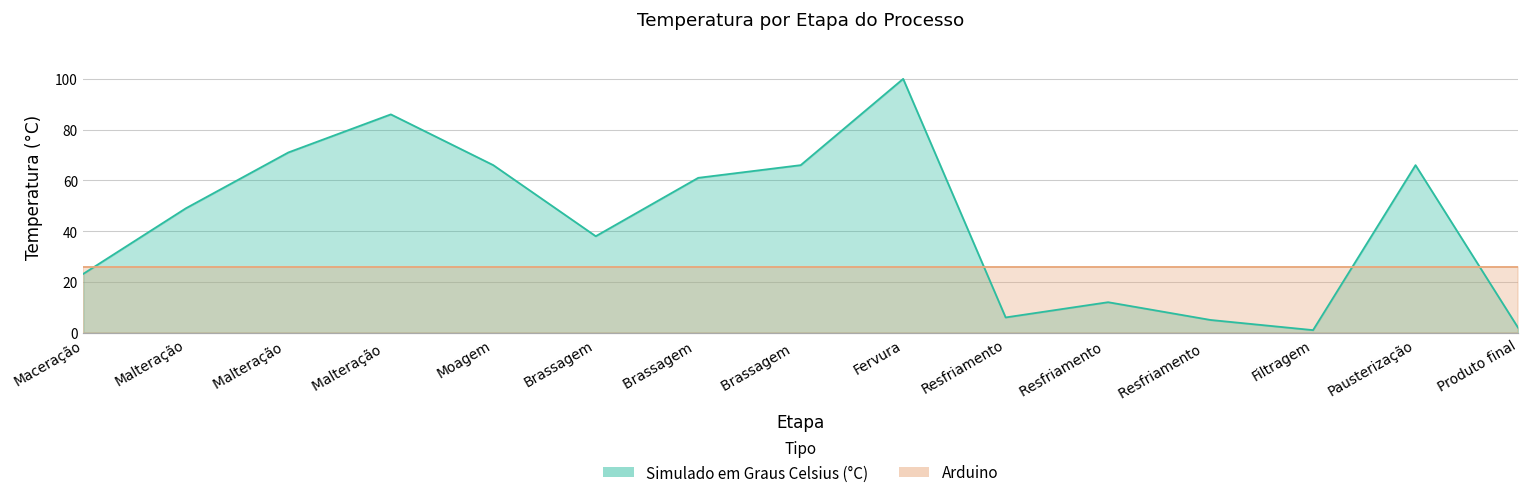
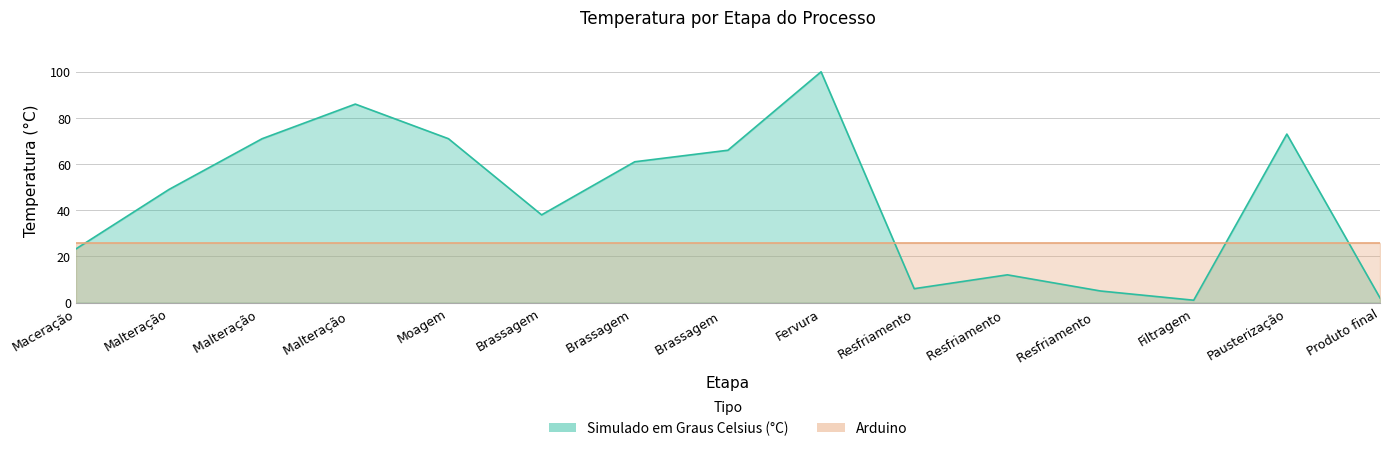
Simulado em Graus Celsius (°C), Moagem: 66 -> 71
Simulado em Graus Celsius (°C), Pausterização: 66 -> 73
